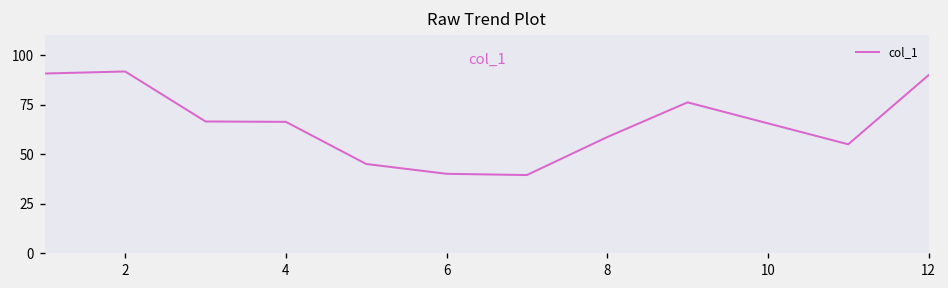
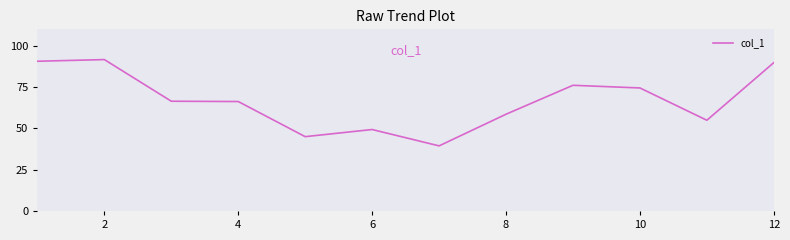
6: 40 -> 49
10: 66 -> 74
